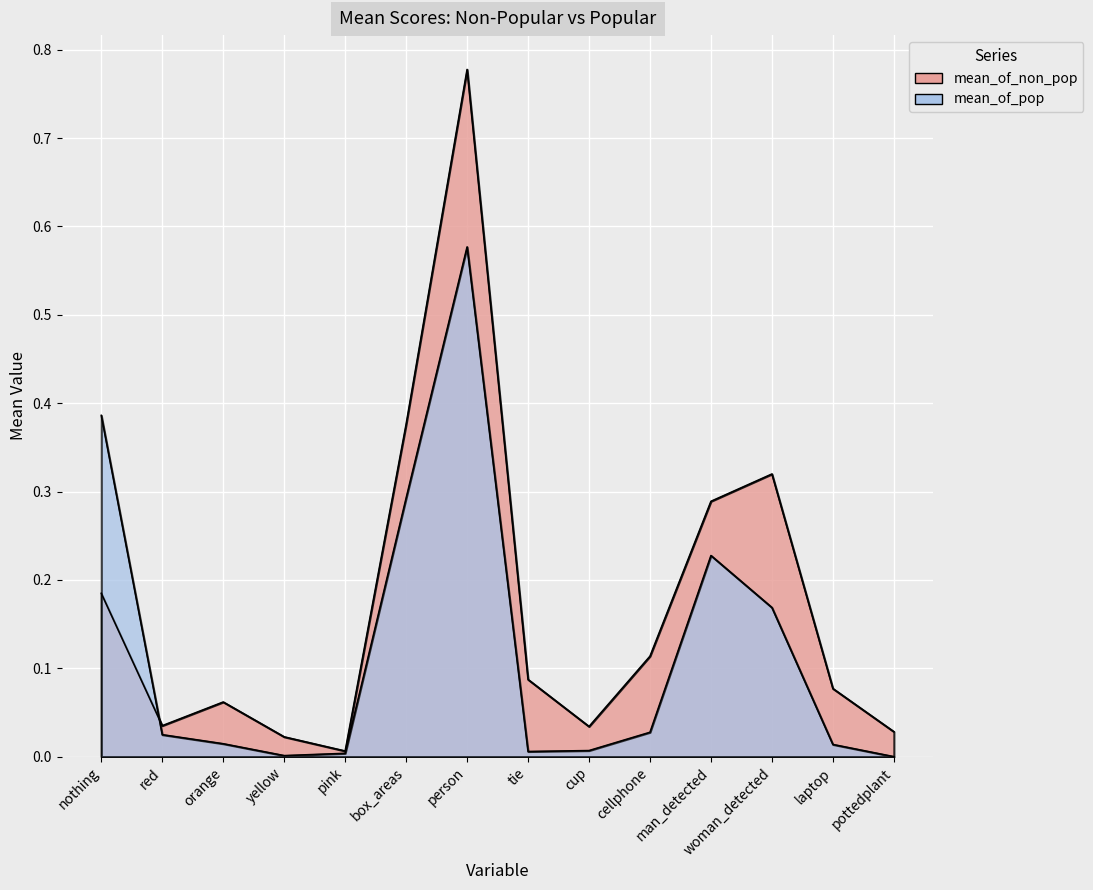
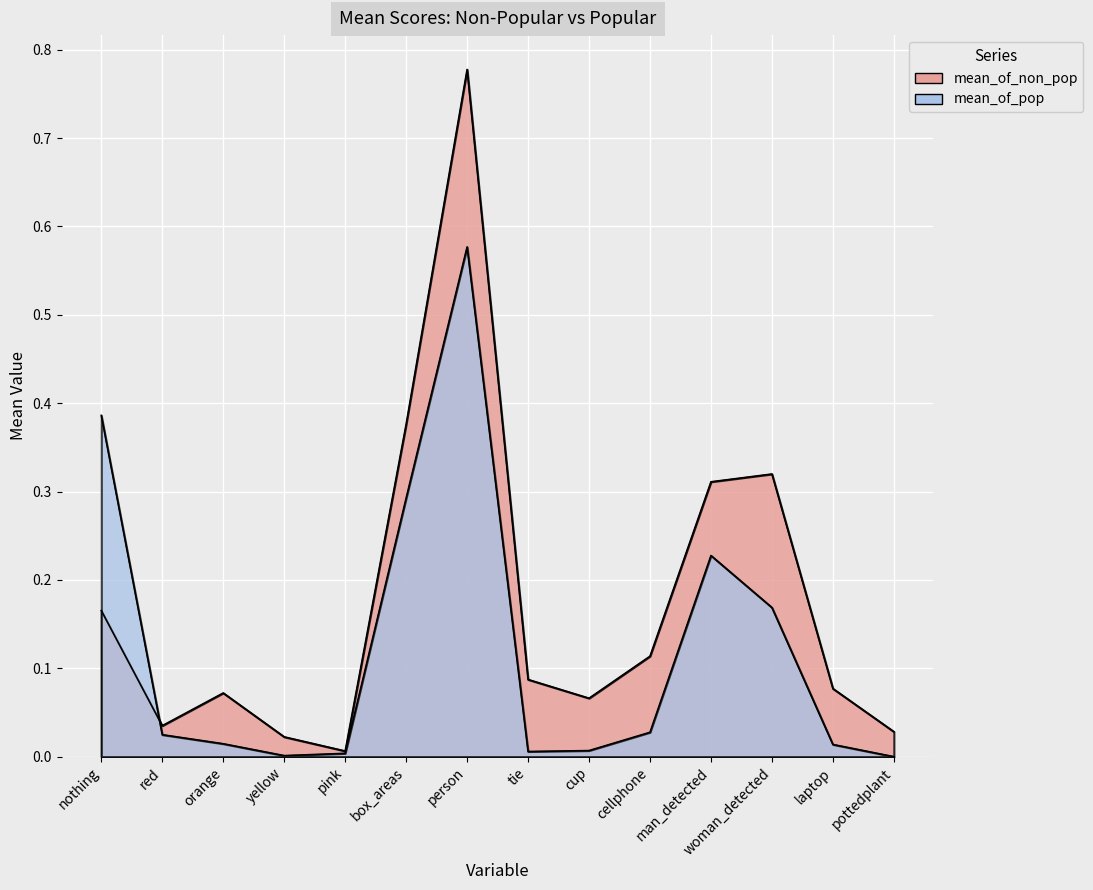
mean_of_non_pop, nothing: 0.18 -> 0.17
mean_of_non_pop, orange: 0.06 -> 0.07
mean_of_non_pop, cup: 0.03 -> 0.07
mean_of_non_pop, man_detected: 0.29 -> 0.31
